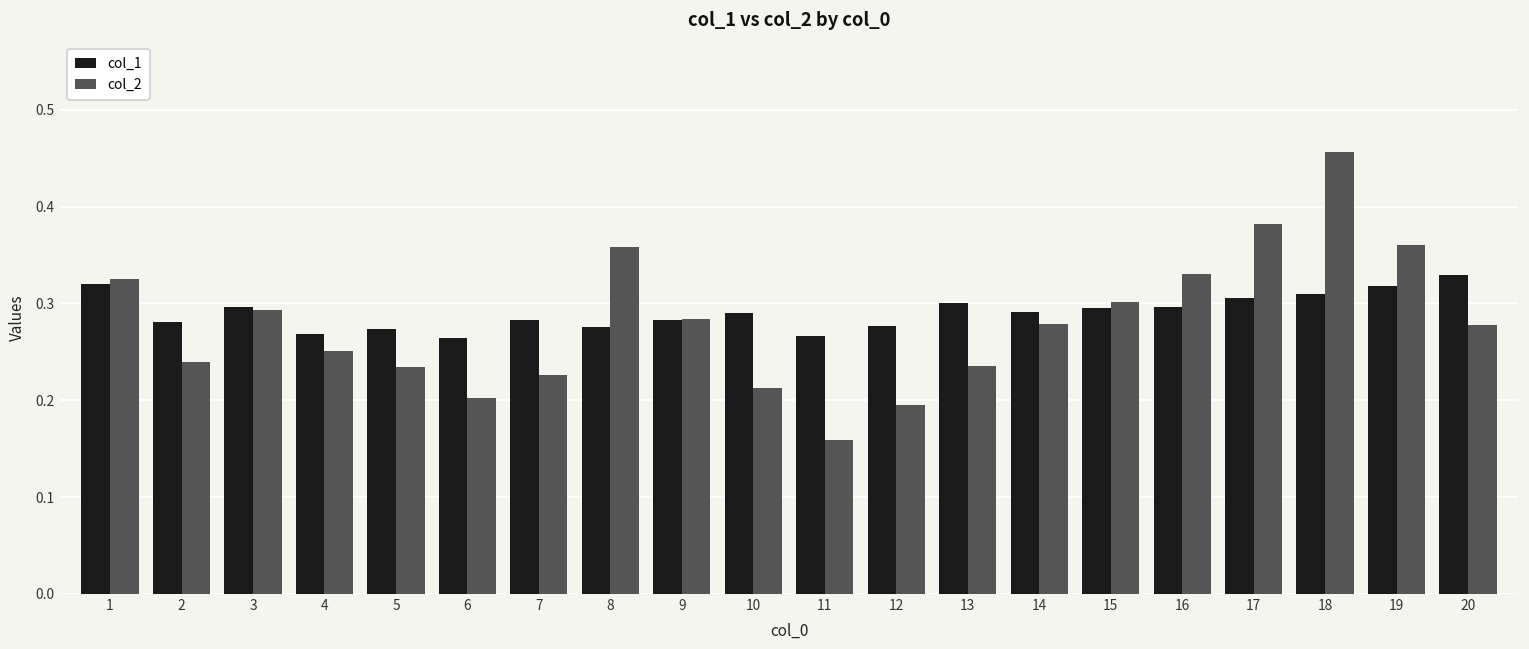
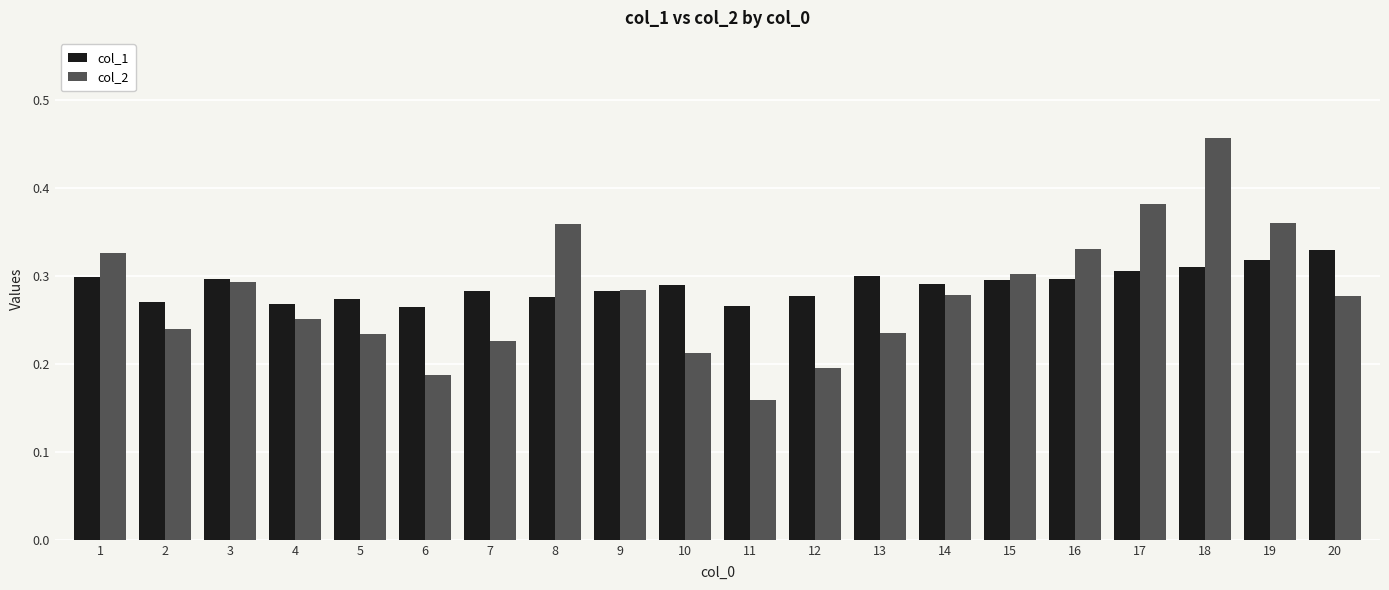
col_1, 1: 0.32 -> 0.30
col_1, 2: 0.28 -> 0.27
col_2, 6: 0.20 -> 0.19
